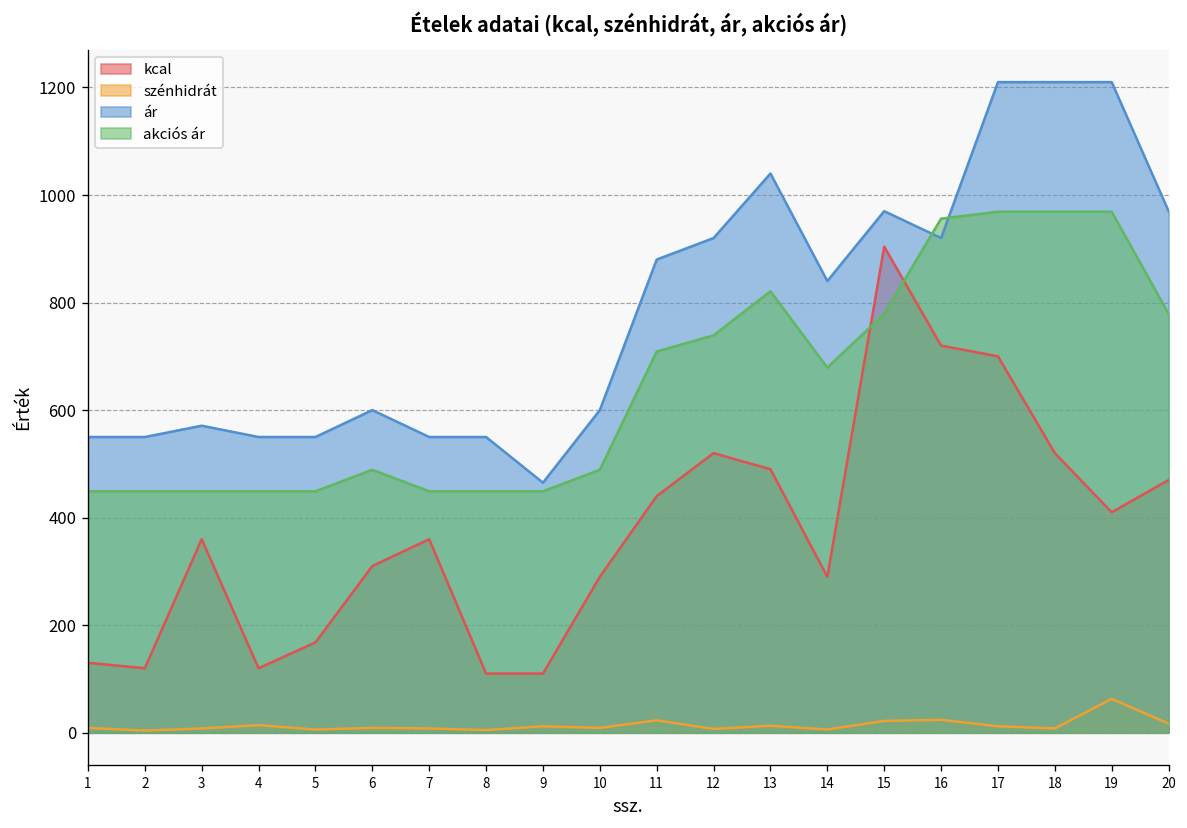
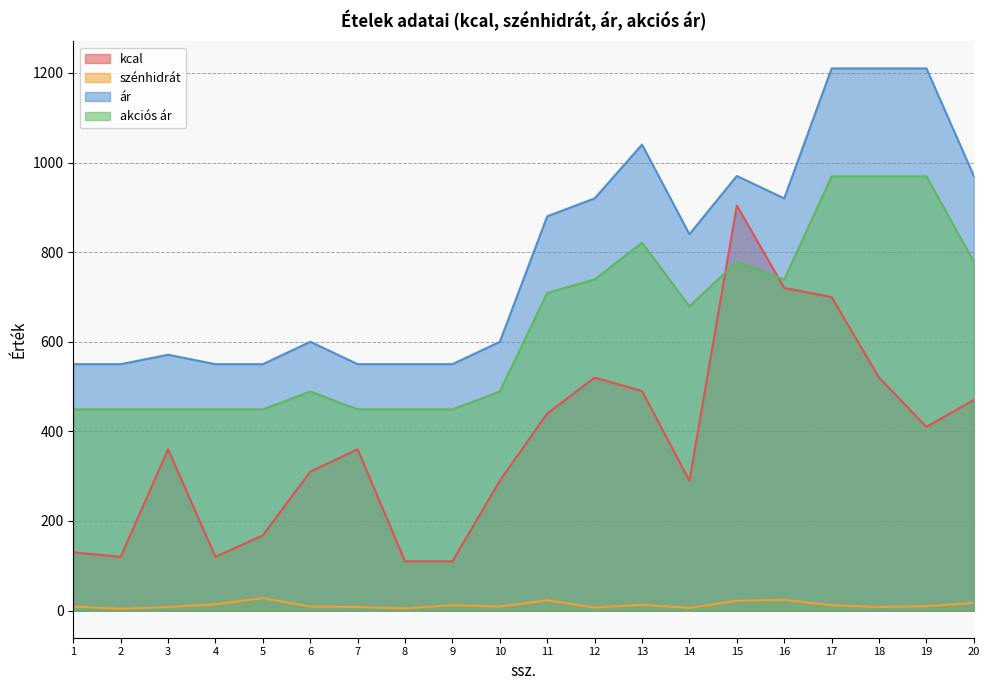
szénhidrát, 5: 10 -> 30
ár, 9: 470 -> 550
akciós ár, 16: 960 -> 740
szénhidrát, 19: 60 -> 10
